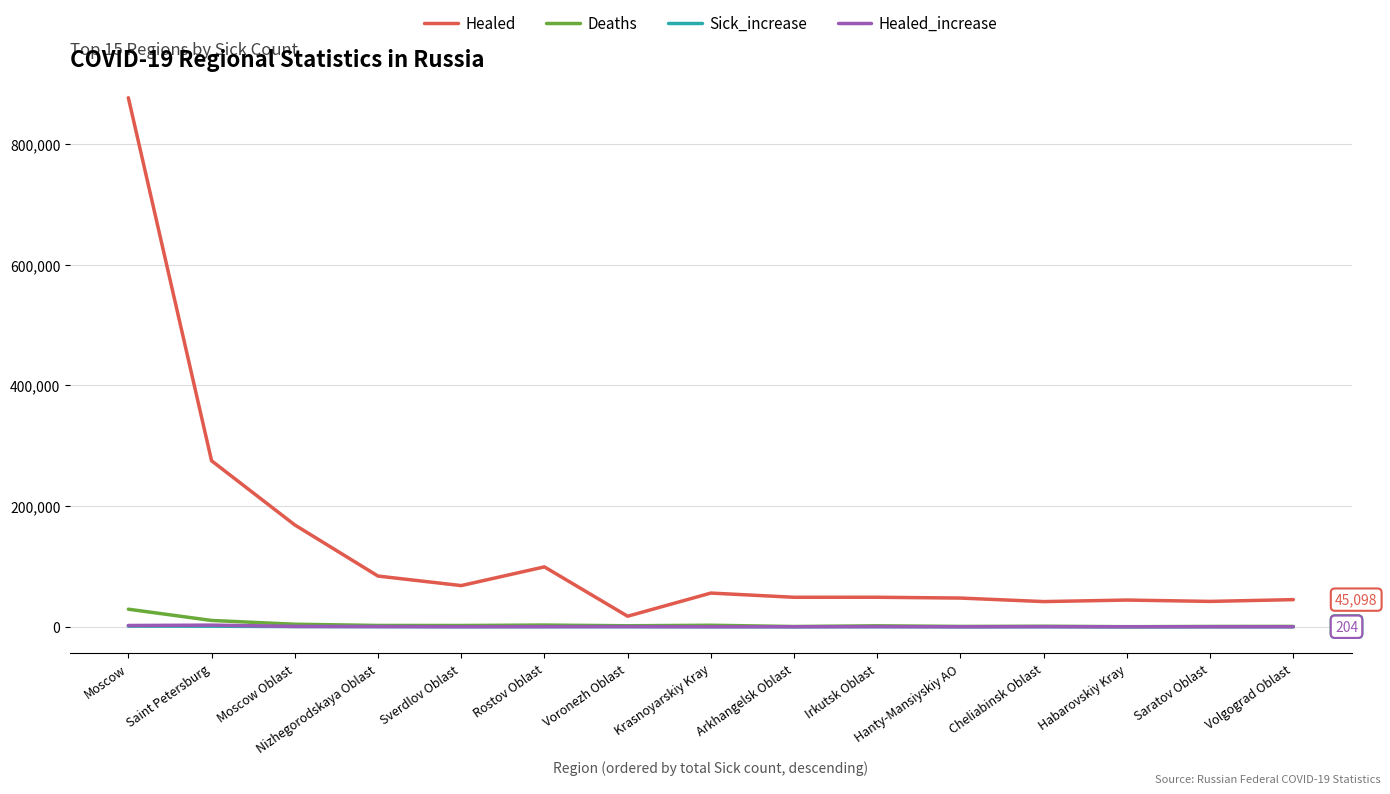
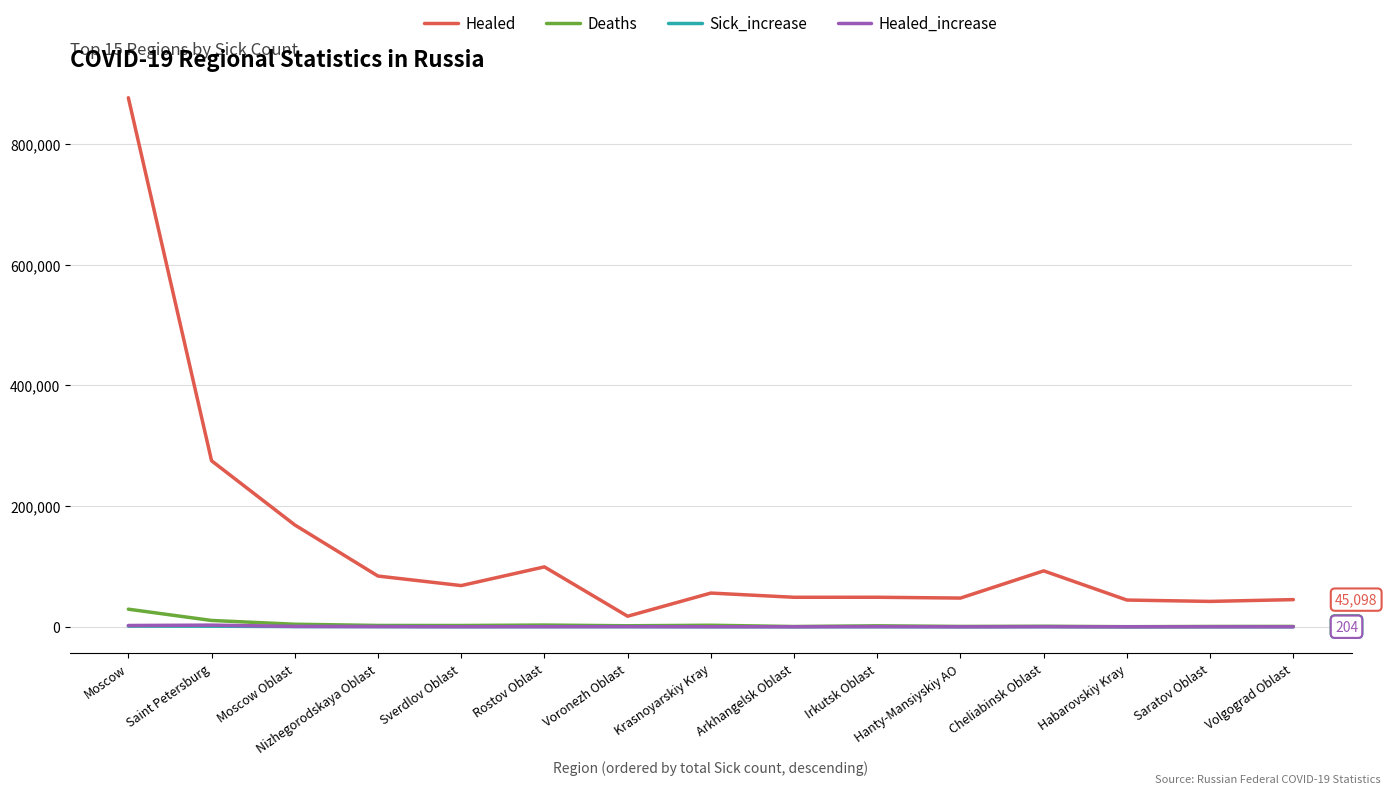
Healed, Cheliabinsk Oblast: 40,000 -> 90,000
